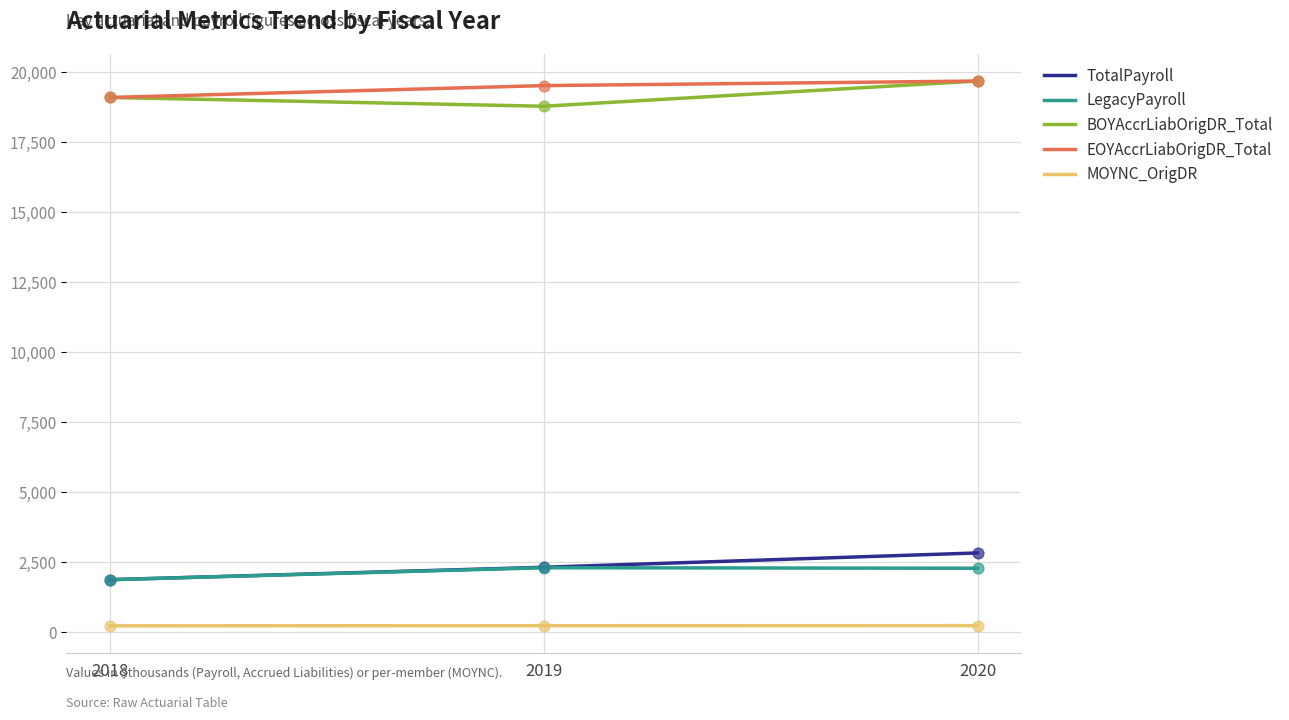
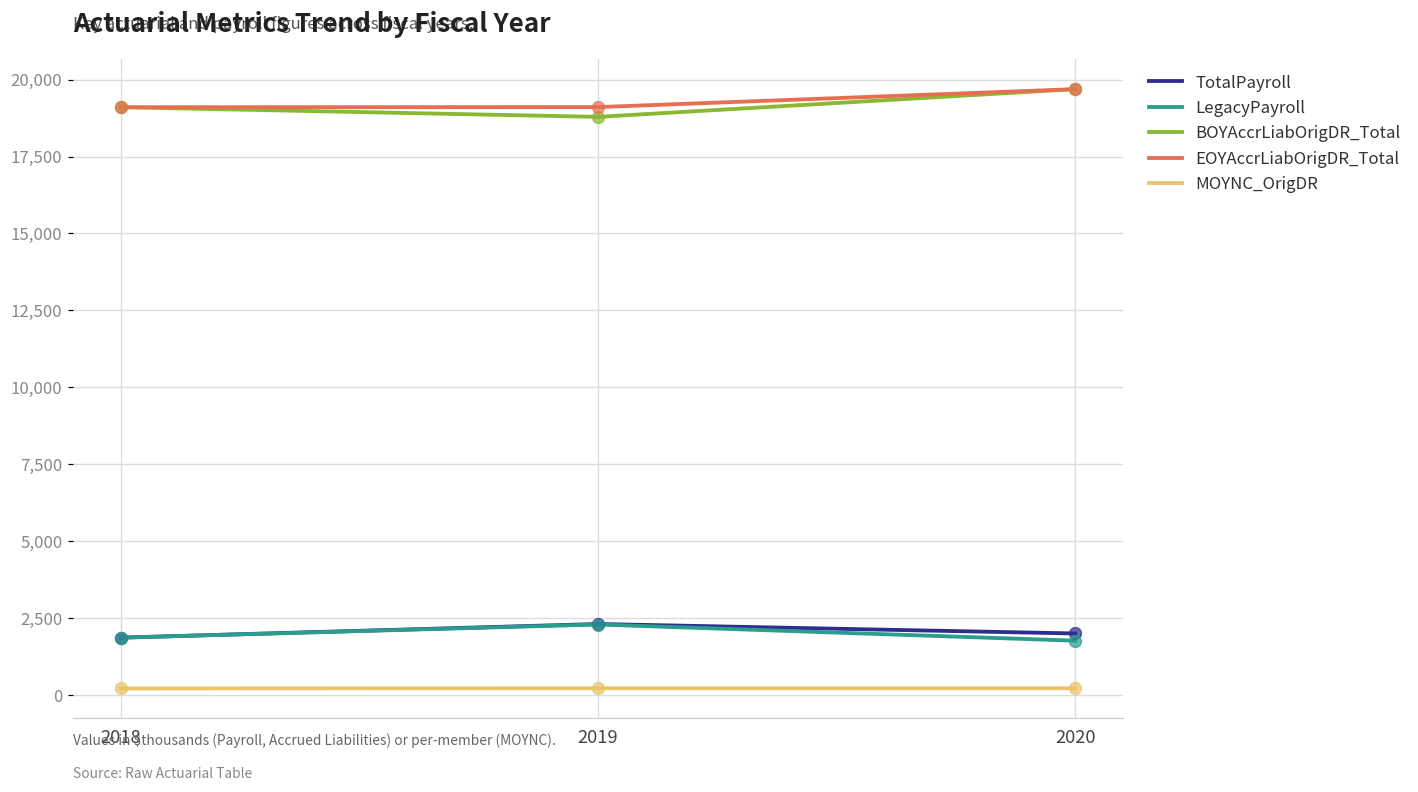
EOYAccrLiabOrigDR_Total, 2019: 19,500 -> 19,100
TotalPayroll, 2020: 2,800 -> 2,000
LegacyPayroll, 2020: 2,300 -> 1,800
